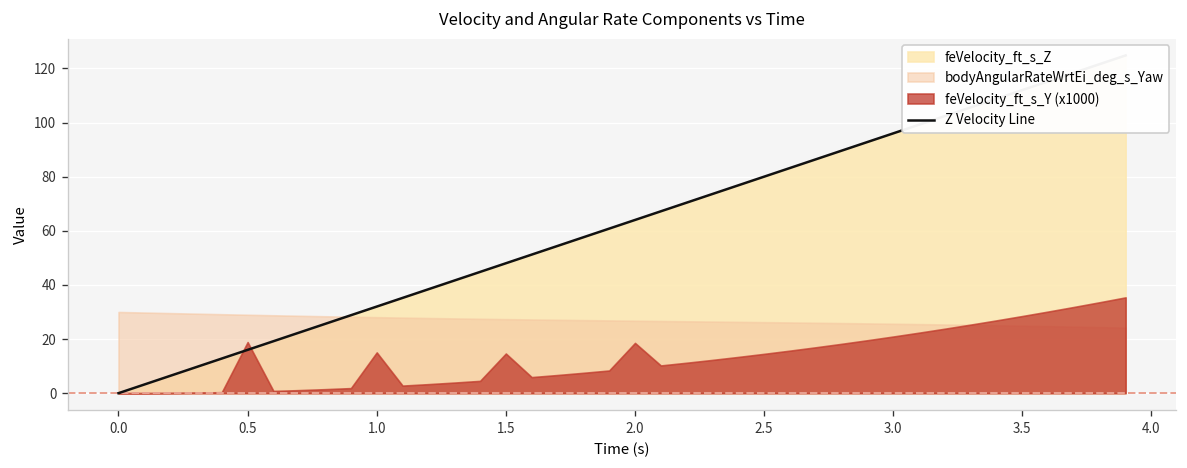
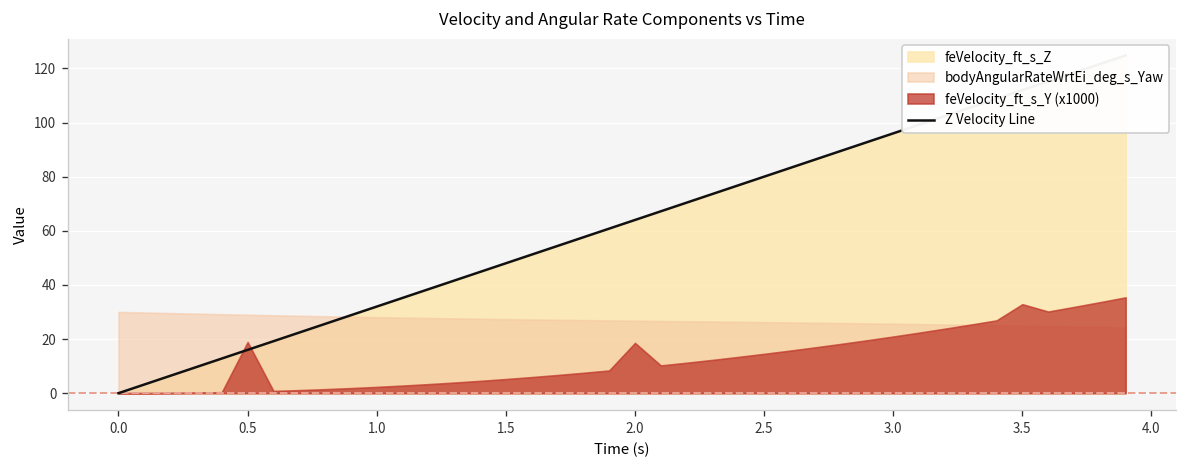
feVelocity_ft_s_Y (x1000), 1.0: 15 -> 2
feVelocity_ft_s_Y (x1000), 1.5: 15 -> 5
feVelocity_ft_s_Y (x1000), 3.5: 28 -> 33
